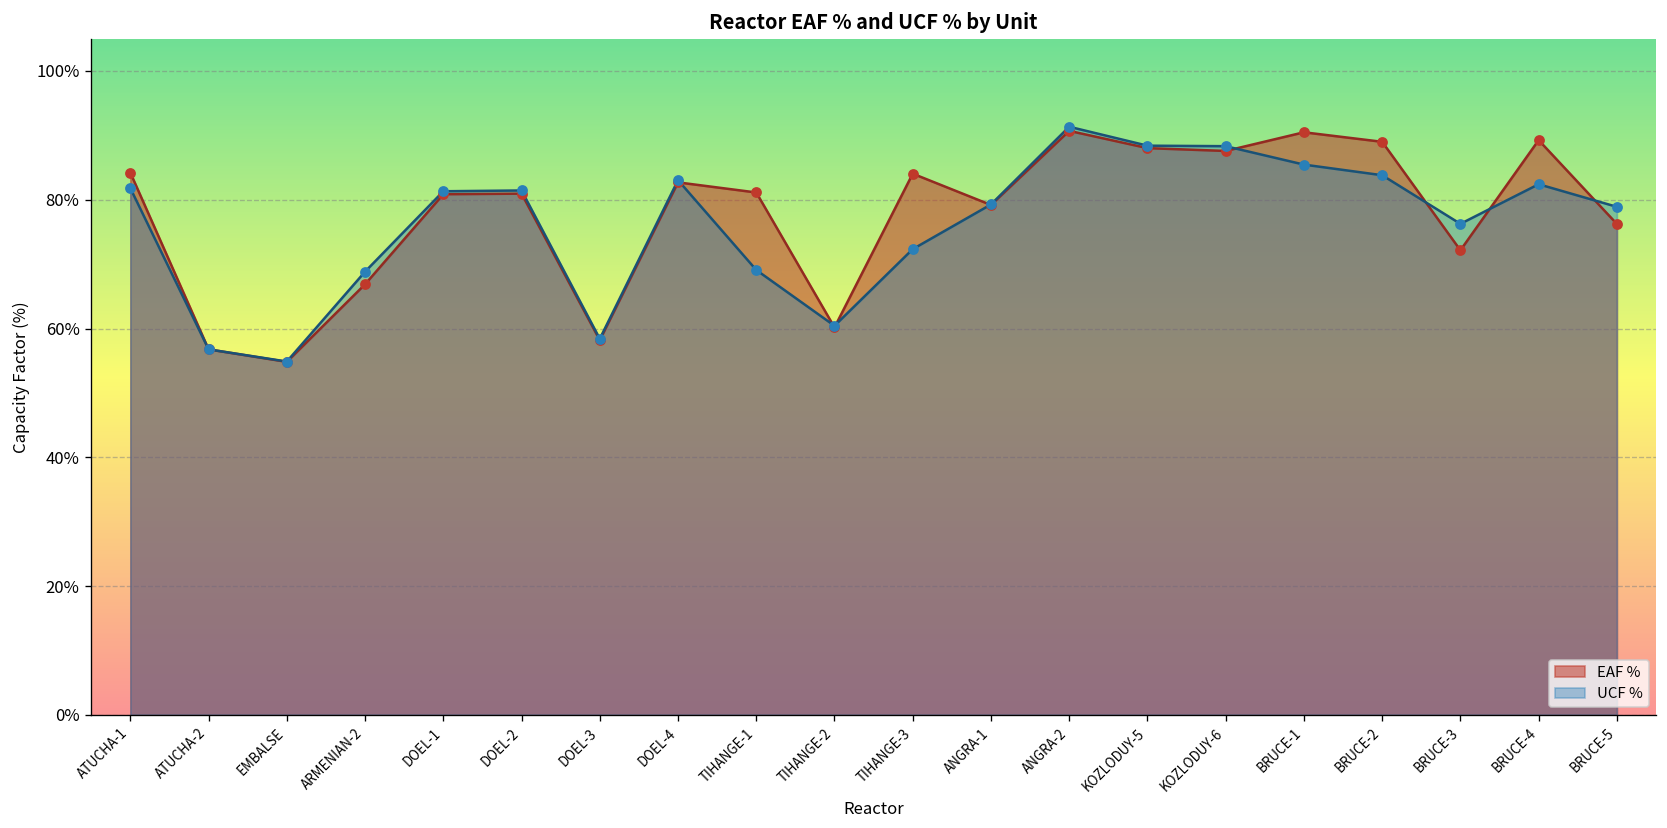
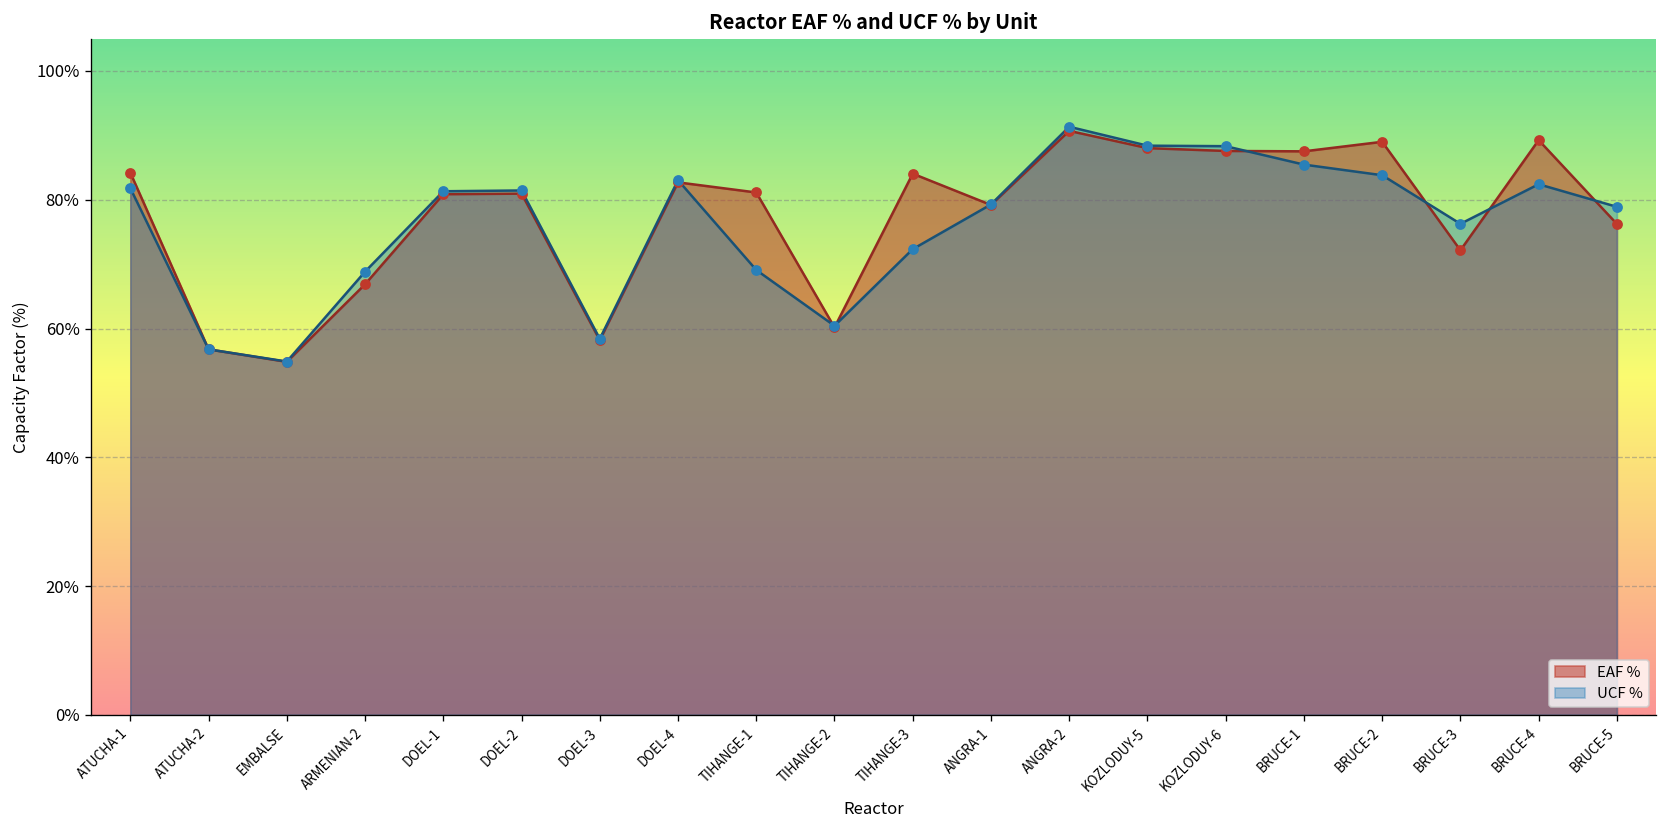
EAF %, BRUCE-1: 90% -> 88%
